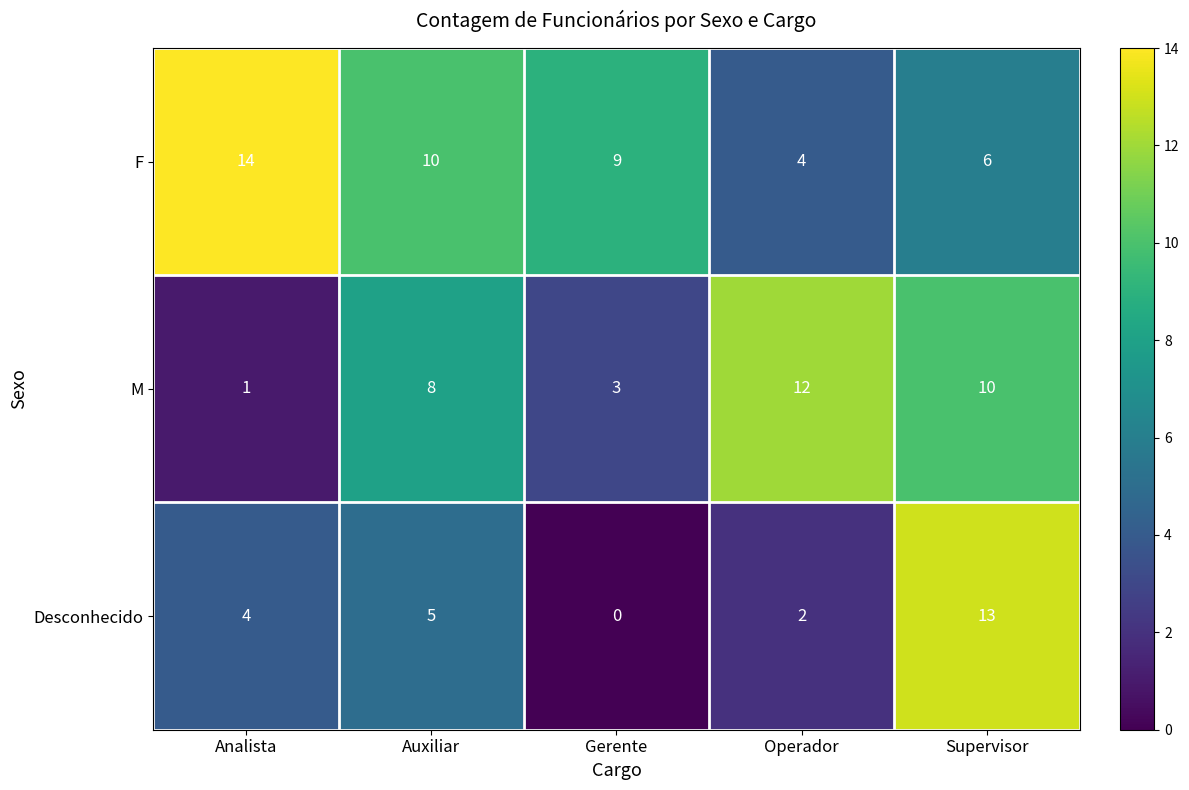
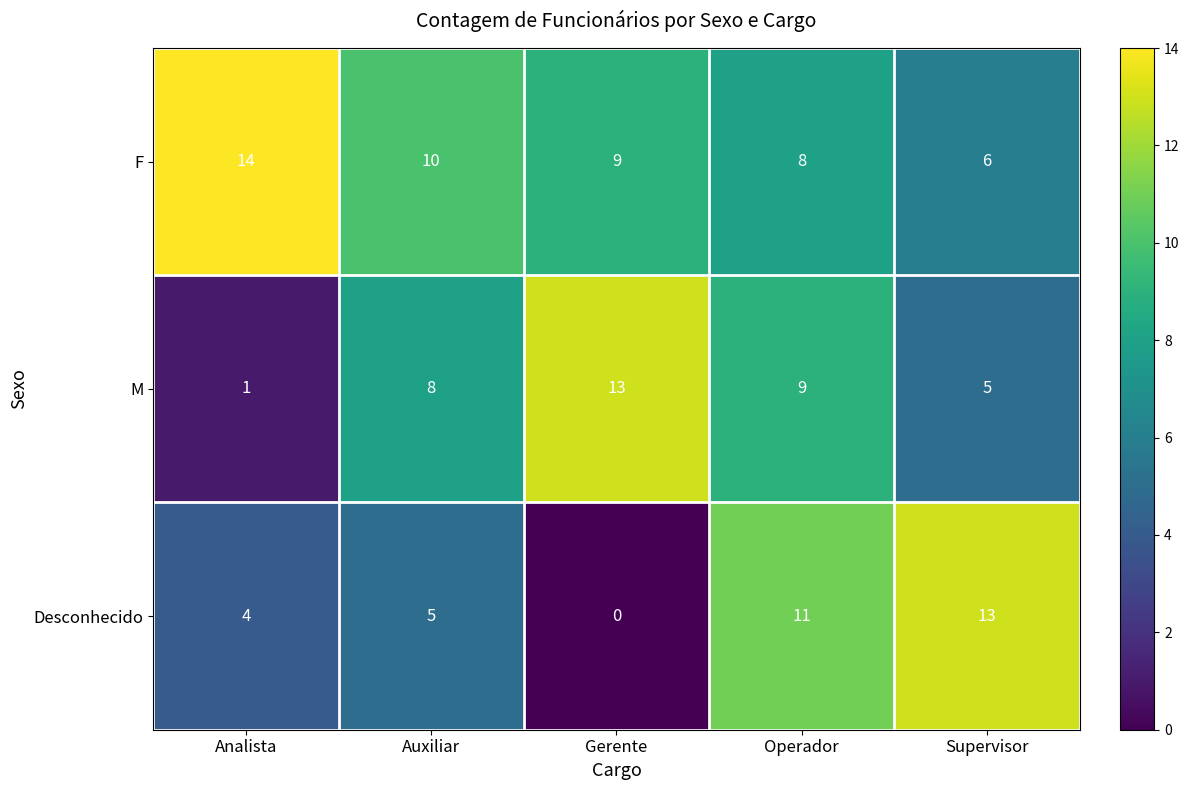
F, Operador: 4 -> 8
M, Gerente: 3 -> 13
M, Operador: 12 -> 9
M, Supervisor: 10 -> 5
Desconhecido, Operador: 2 -> 11
